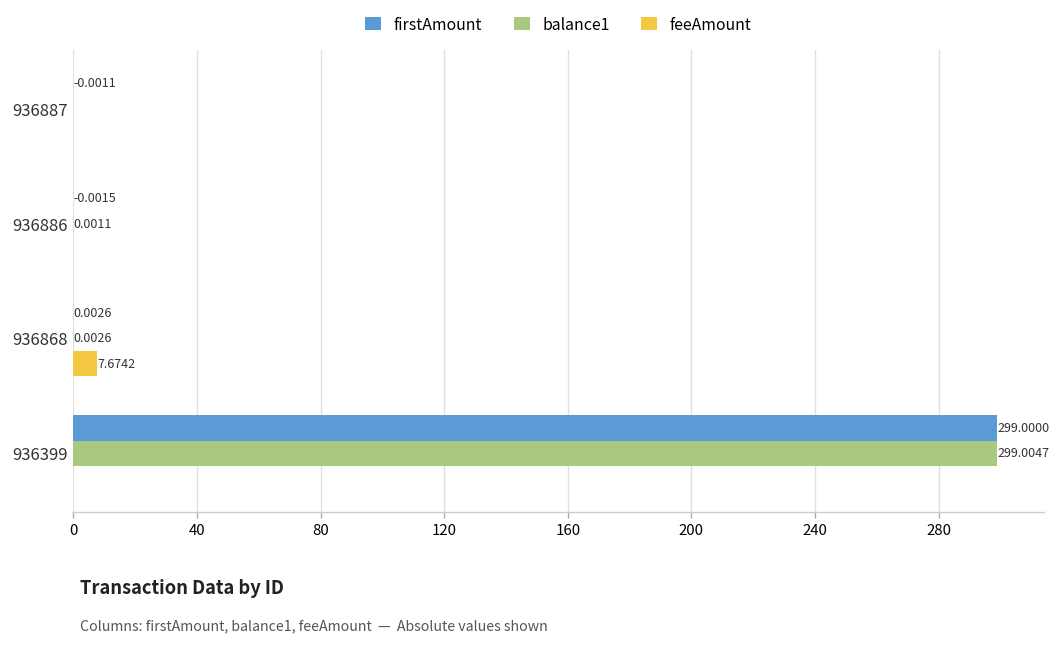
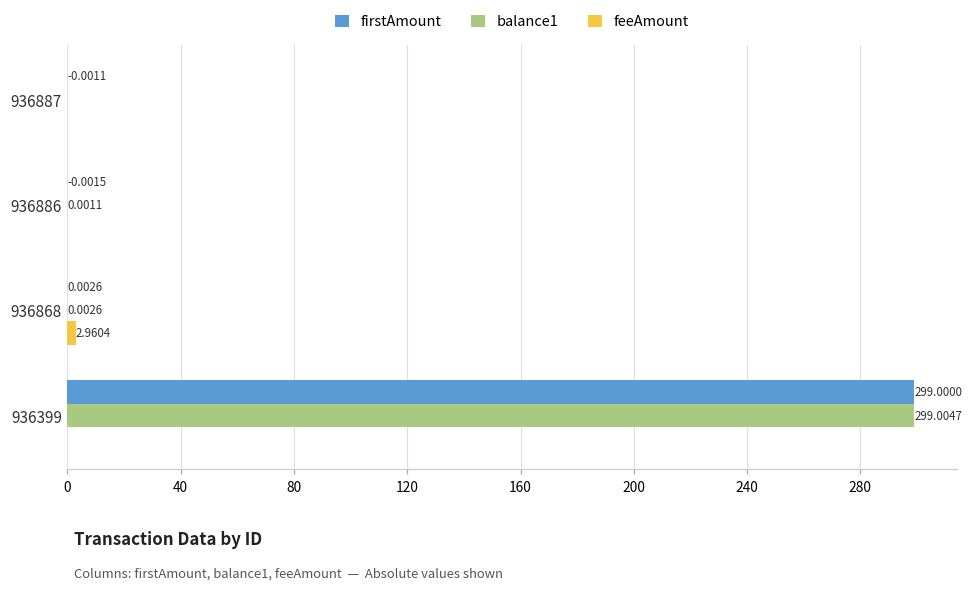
feeAmount, 936868: 7.6742 -> 2.9604
